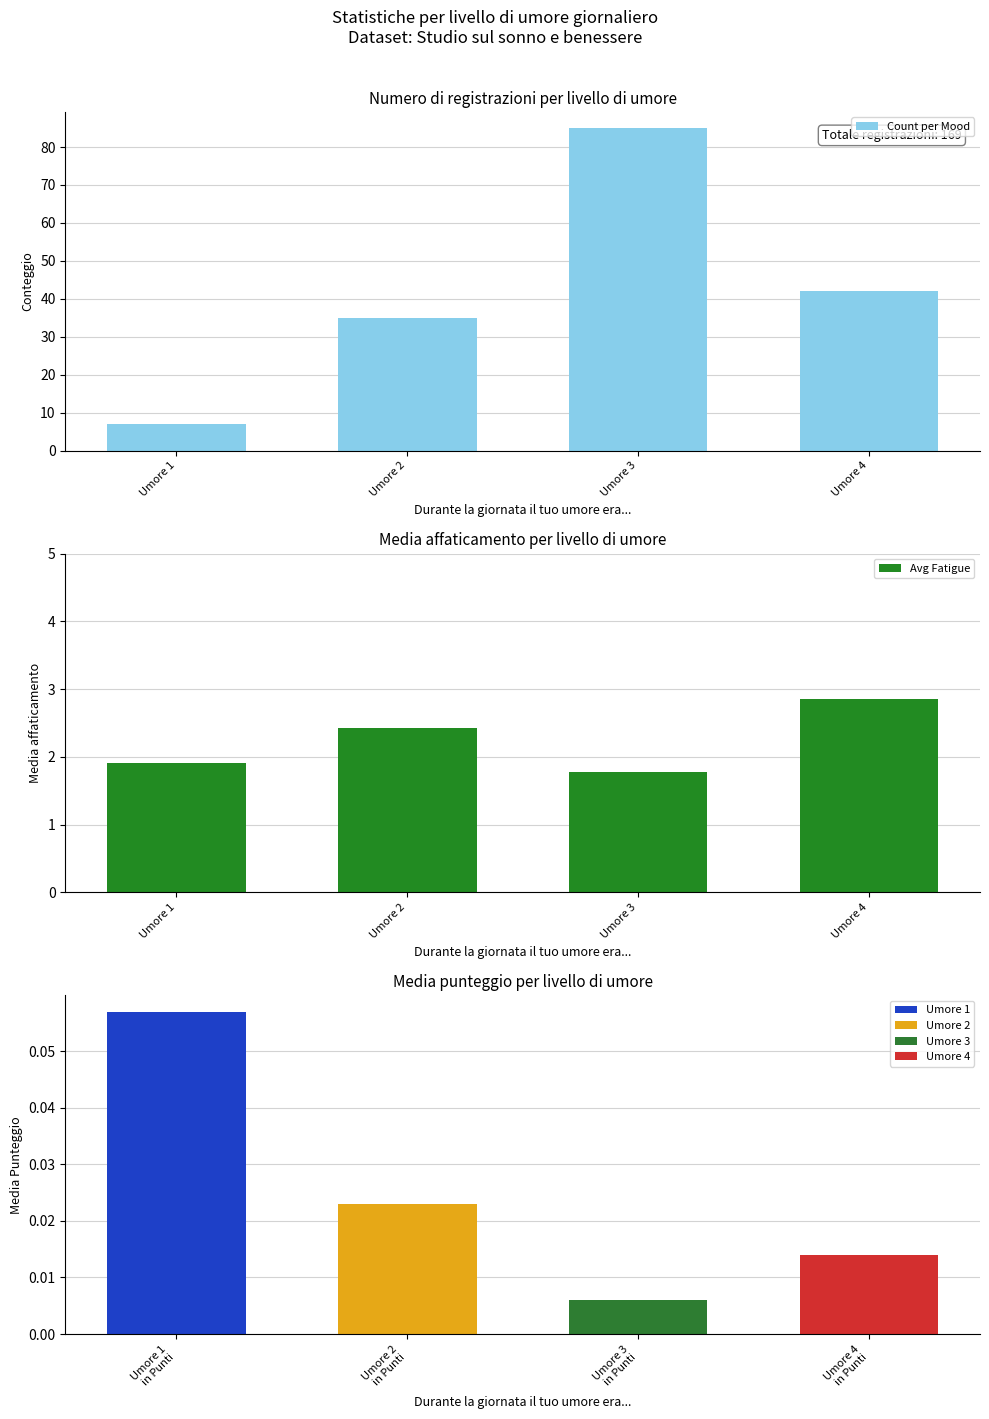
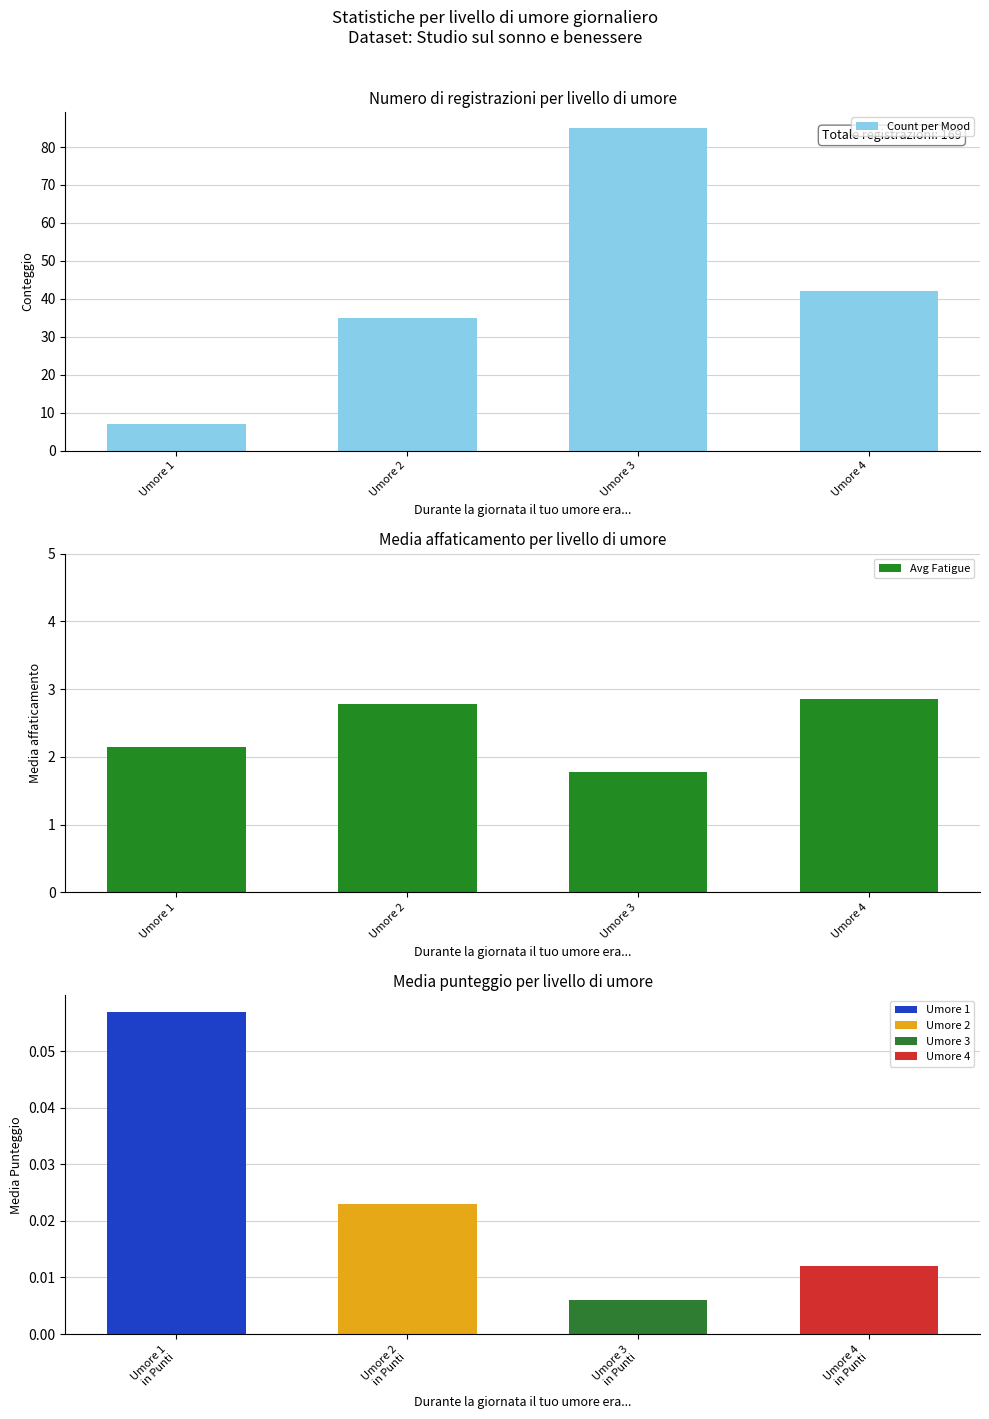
Media affaticamento per livello di umore, Umore 1: 1.9 -> 2.1
Media affaticamento per livello di umore, Umore 2: 2.4 -> 2.8
Media punteggio per livello di umore, Umore 4 in Punti: 0.014 -> 0.012
